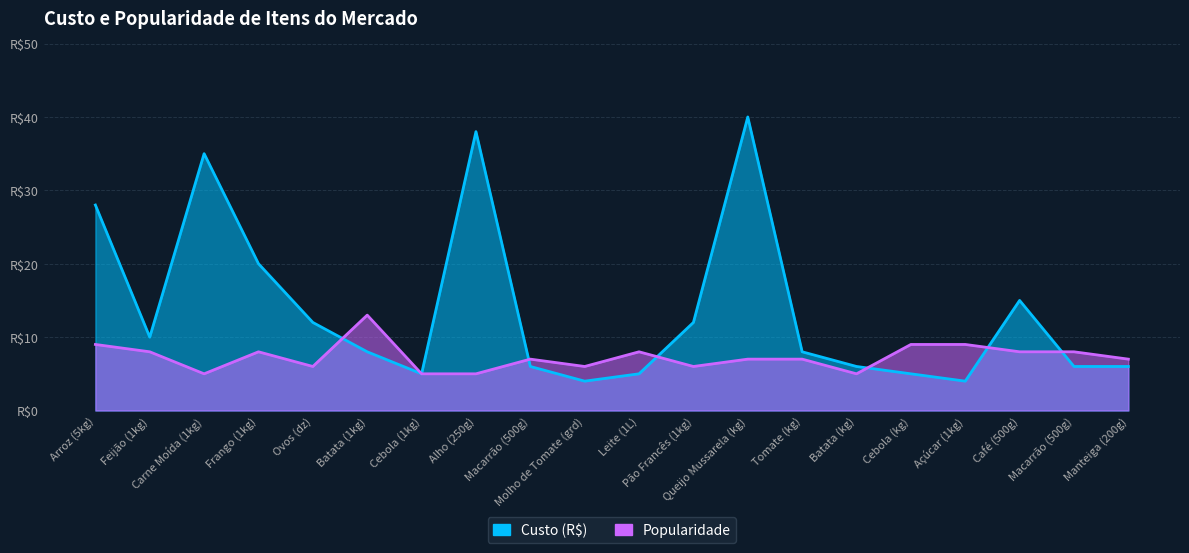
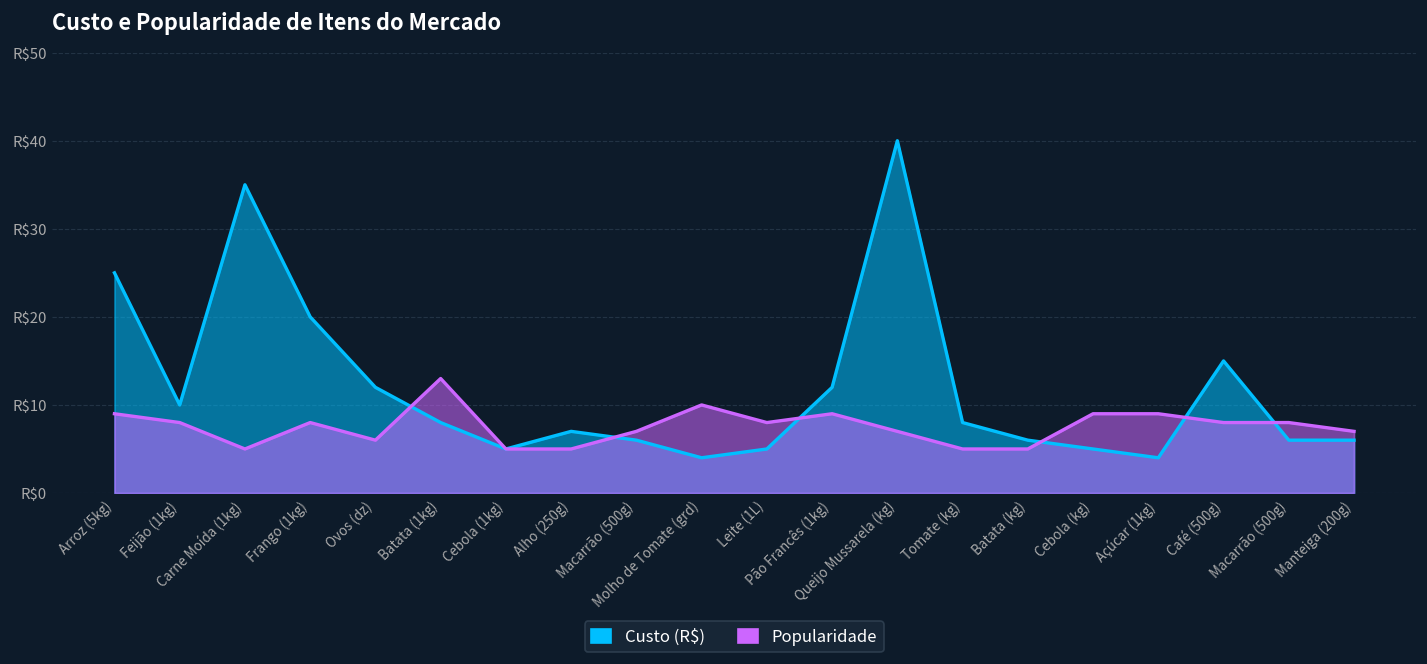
Custo (R$), Arroz (5kg): R$28 -> R$25
Custo (R$), Alho (250g): R$38 -> R$7
Popularidade, Molho de Tomate (grd): R$6 -> R$10
Popularidade, Pão Francês (1kg): R$6 -> R$9
Popularidade, Tomate (kg): R$7 -> R$5
